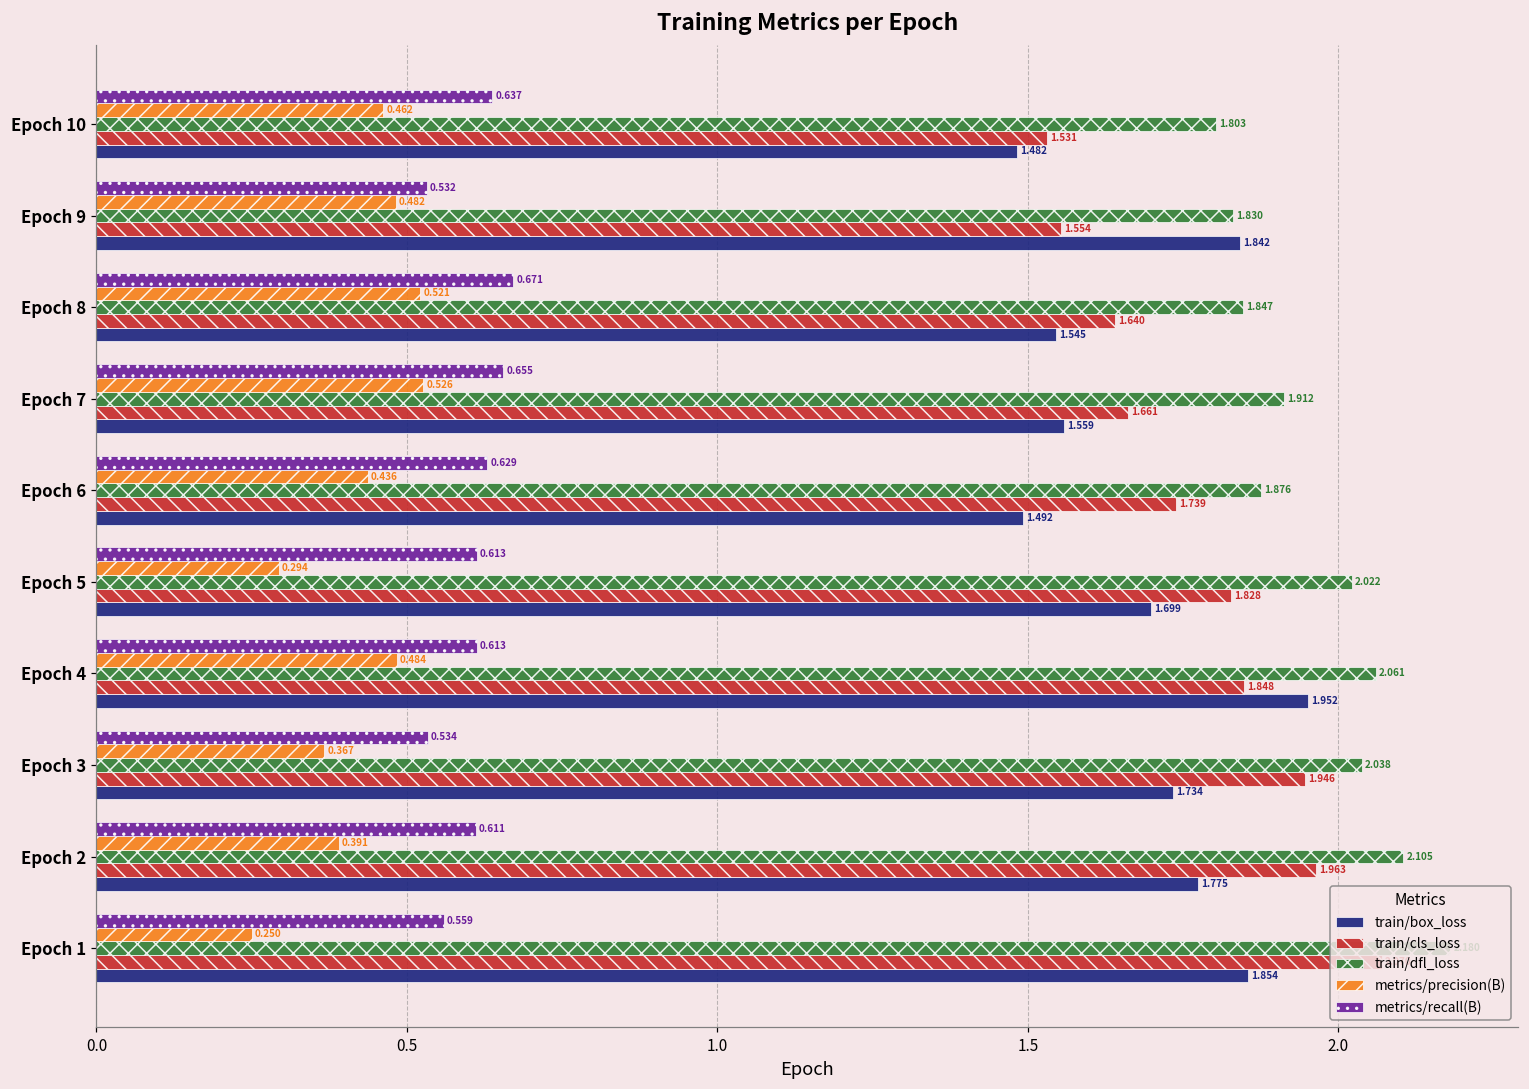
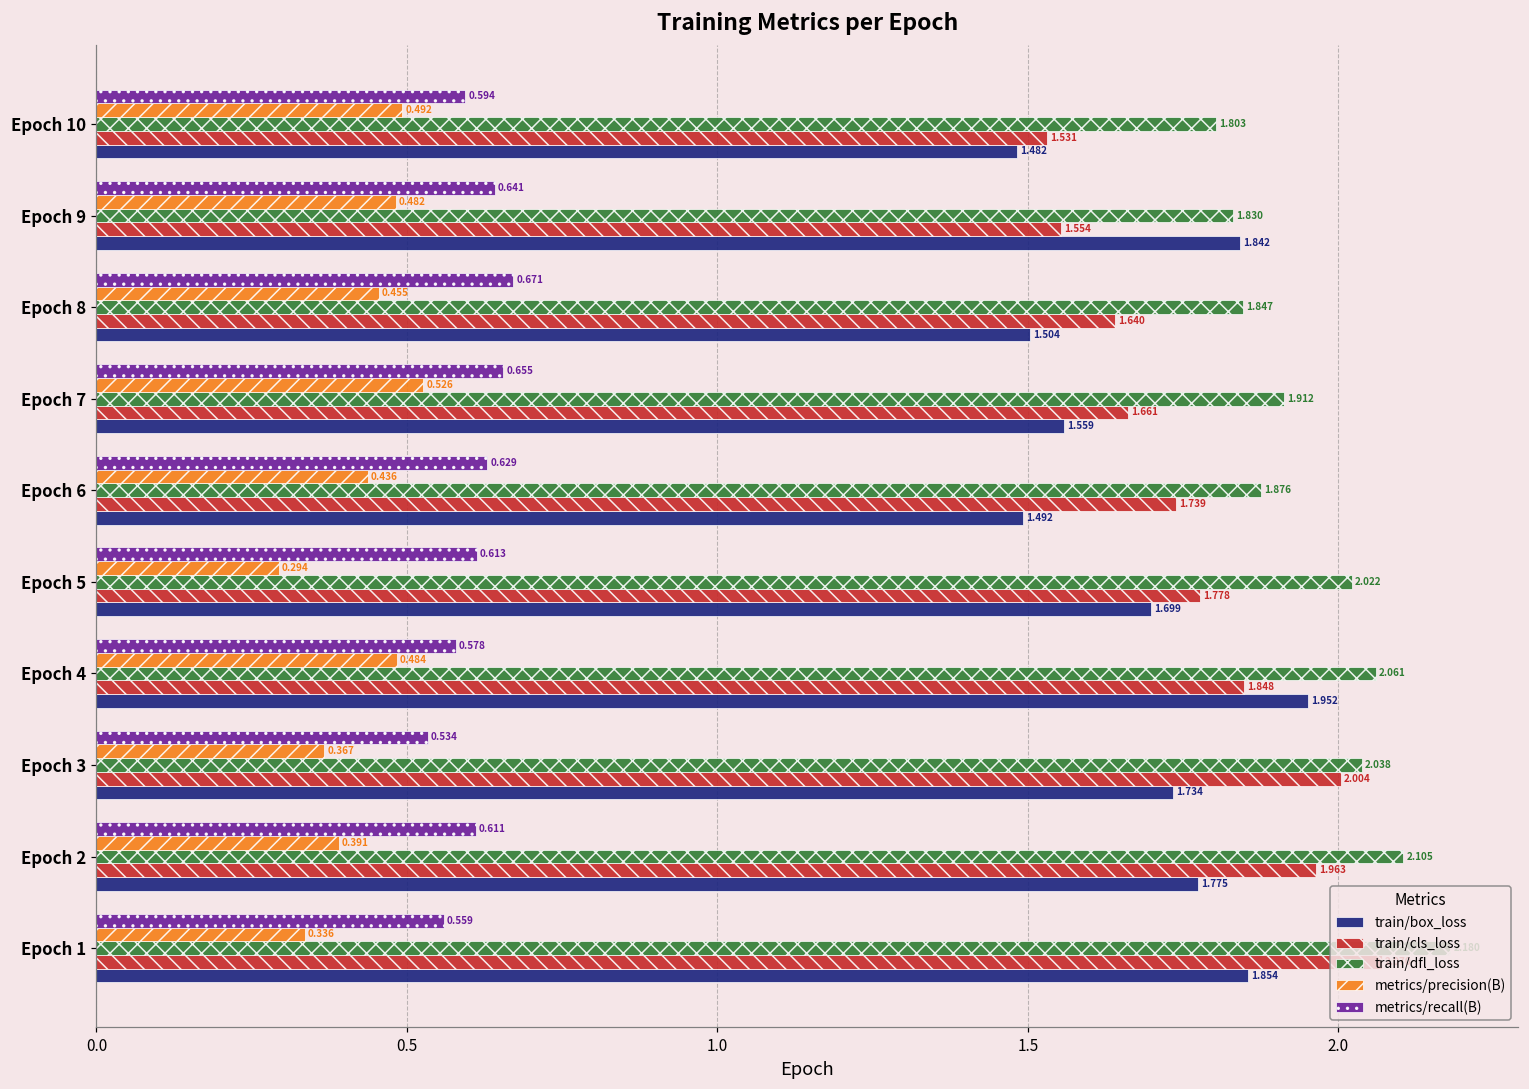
metrics/recall(B), Epoch 10: 0.637 -> 0.594
metrics/precision(B), Epoch 10: 0.462 -> 0.492
metrics/recall(B), Epoch 9: 0.532 -> 0.641
metrics/precision(B), Epoch 8: 0.521 -> 0.455
train/box_loss, Epoch 8: 1.545 -> 1.504
train/cls_loss, Epoch 5: 1.828 -> 1.778
metrics/recall(B), Epoch 4: 0.613 -> 0.578
train/cls_loss, Epoch 3: 1.946 -> 2.004
metrics/precision(B), Epoch 1: 0.250 -> 0.336
